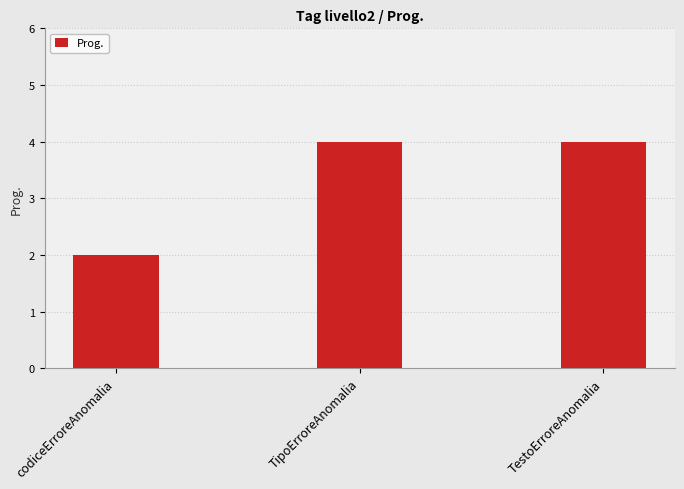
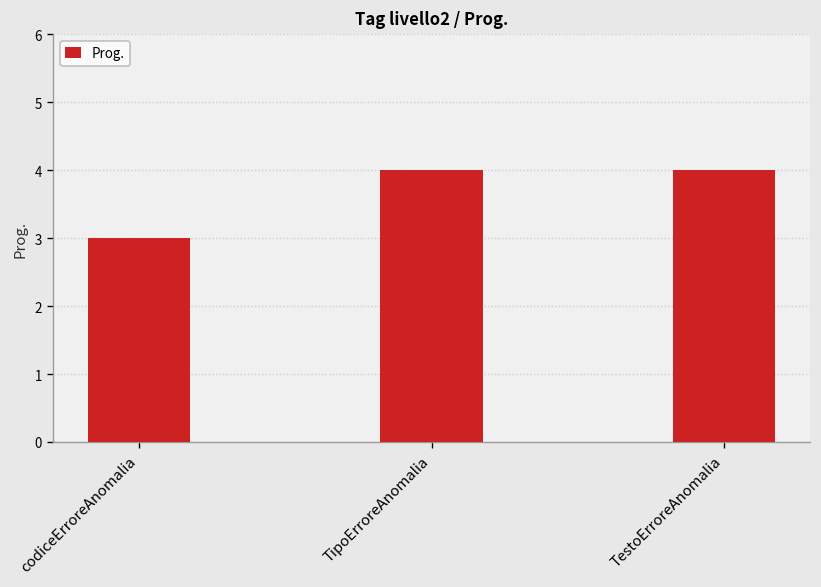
codiceErroreAnomalia: 2 -> 3
